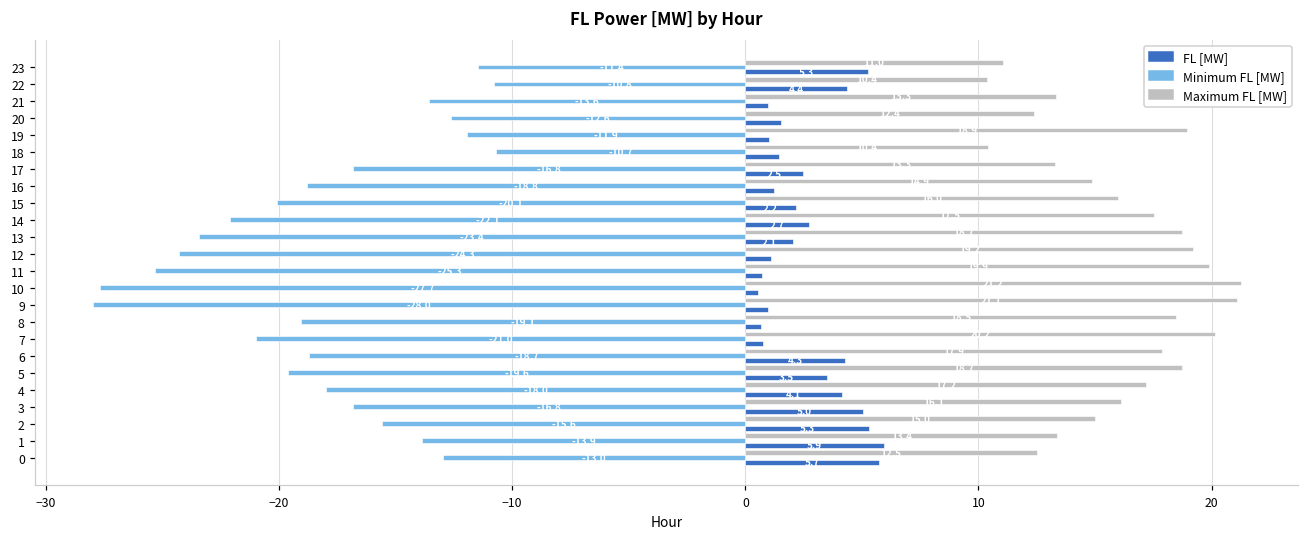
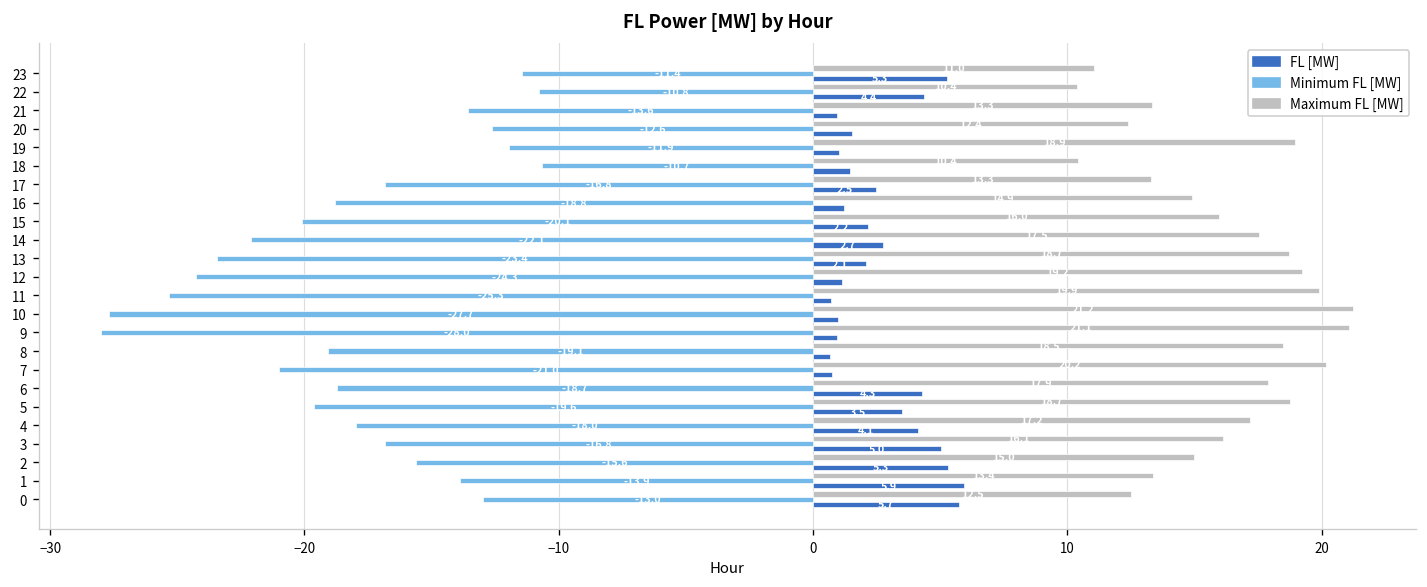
FL [MW], 10: 0.6 -> 1.0
